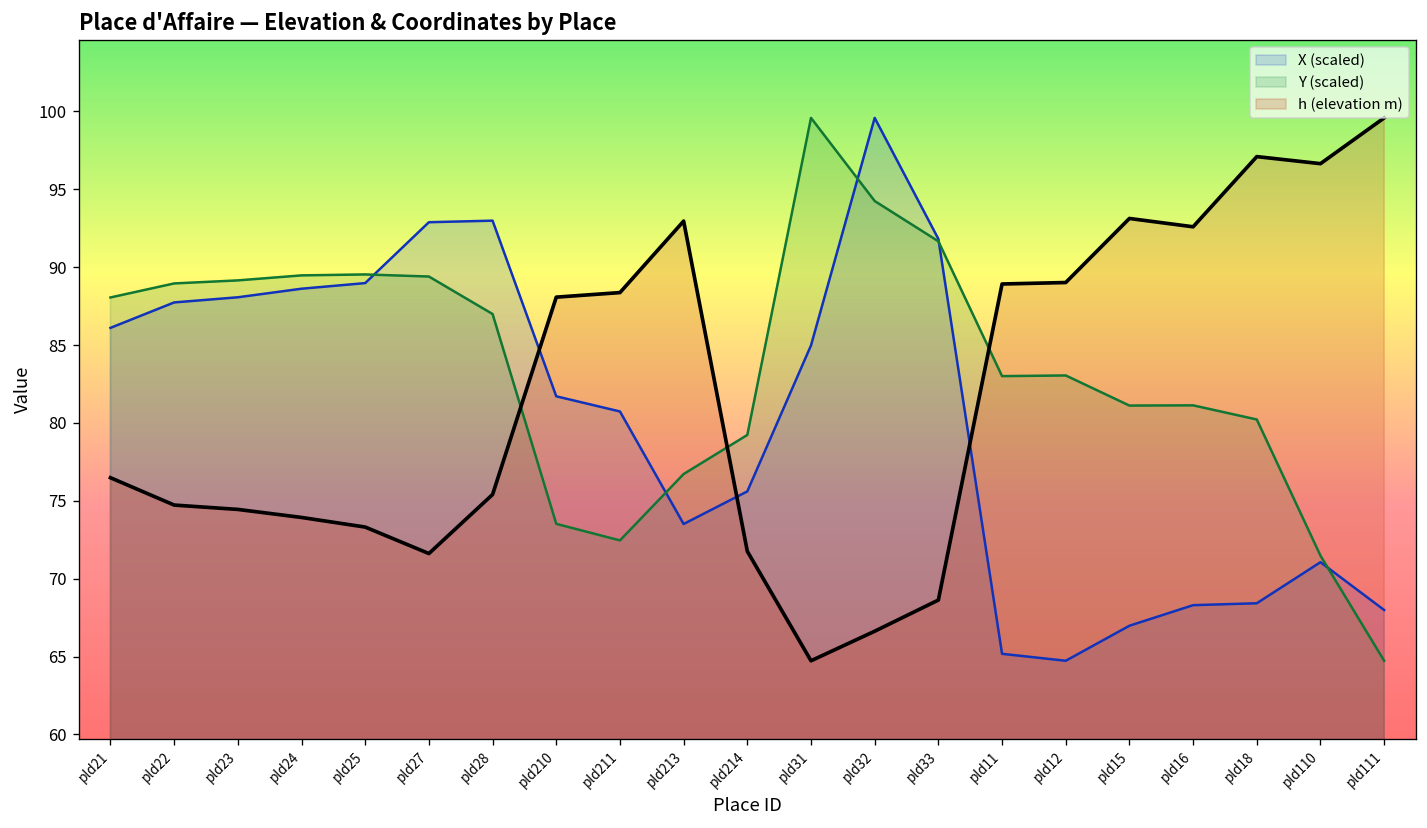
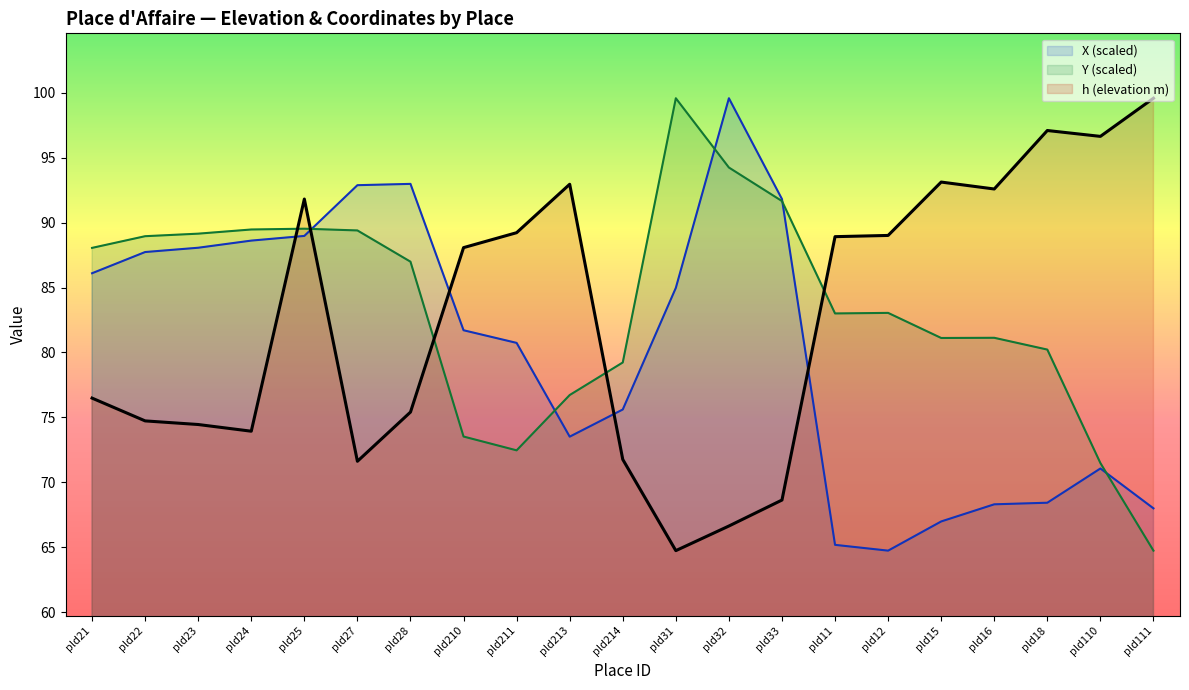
h (elevation m), pld25: 73.3 -> 91.8
h (elevation m), pld211: 88.4 -> 89.2
